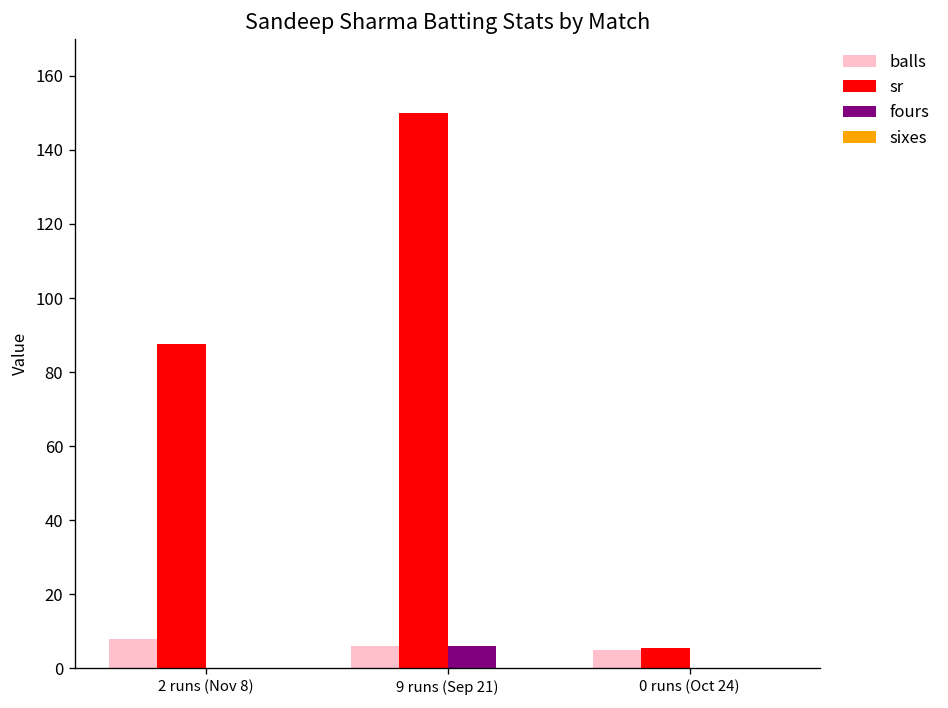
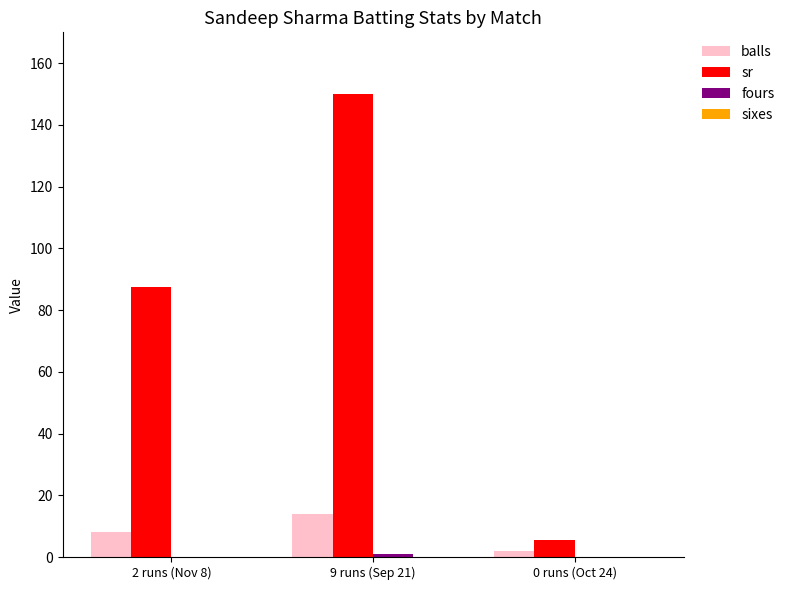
balls, 9 runs (Sep 21): 6 -> 14
fours, 9 runs (Sep 21): 6 -> 1
balls, 0 runs (Oct 24): 5 -> 2
